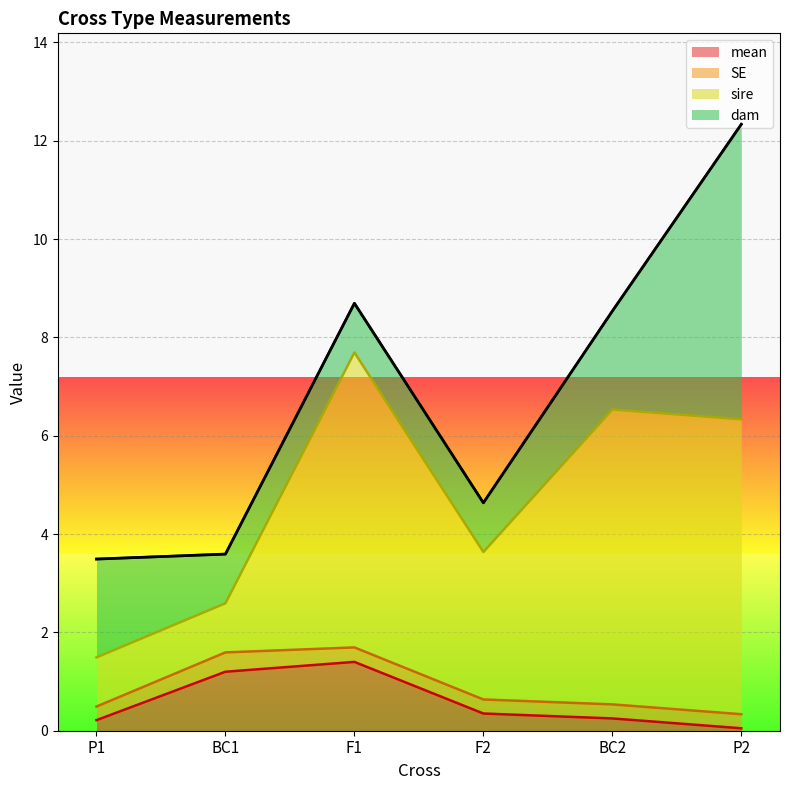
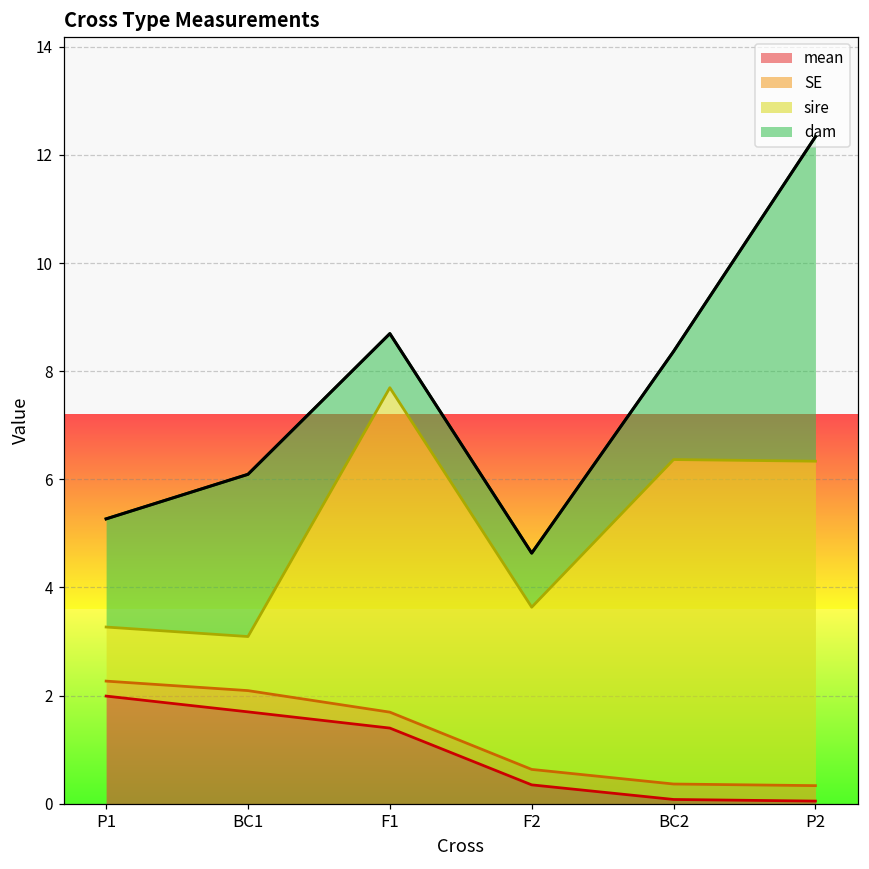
mean, P1: 0.2 -> 2.0
mean, BC1: 1.2 -> 1.7
dam, BC1: 1 -> 3
mean, BC2: 0.3 -> 0.1
